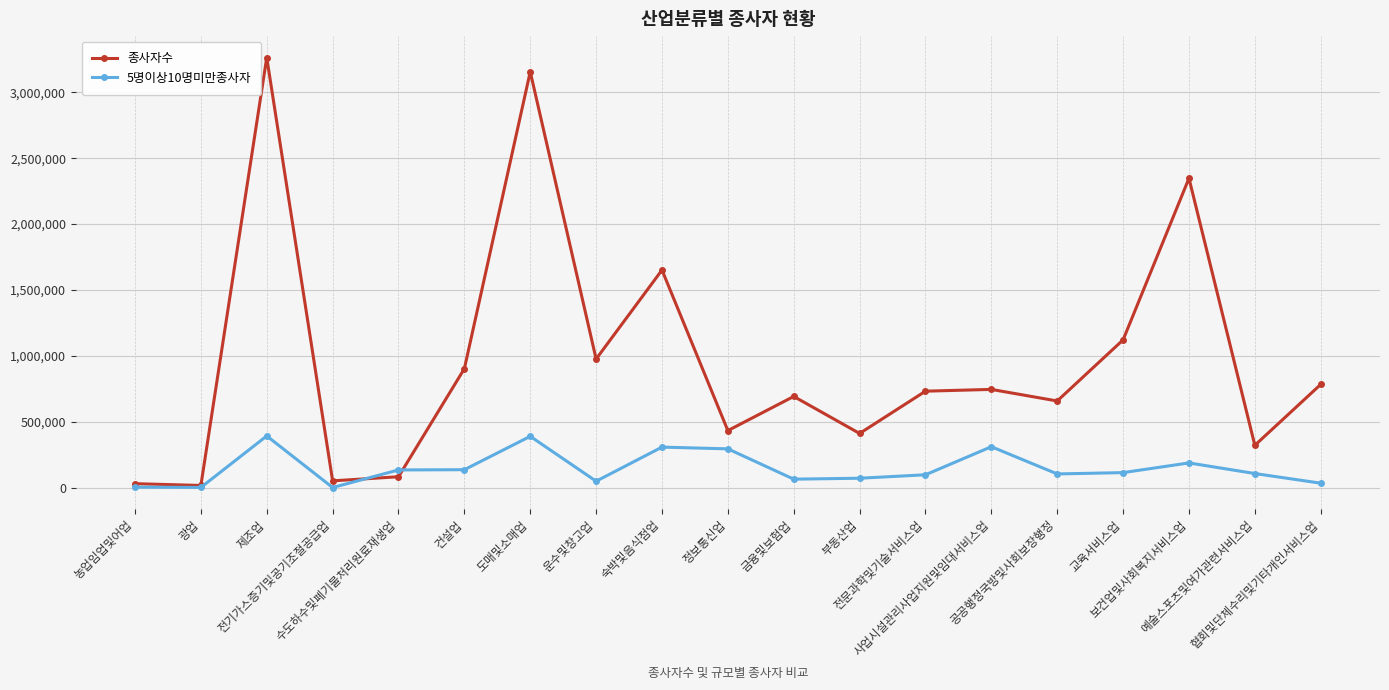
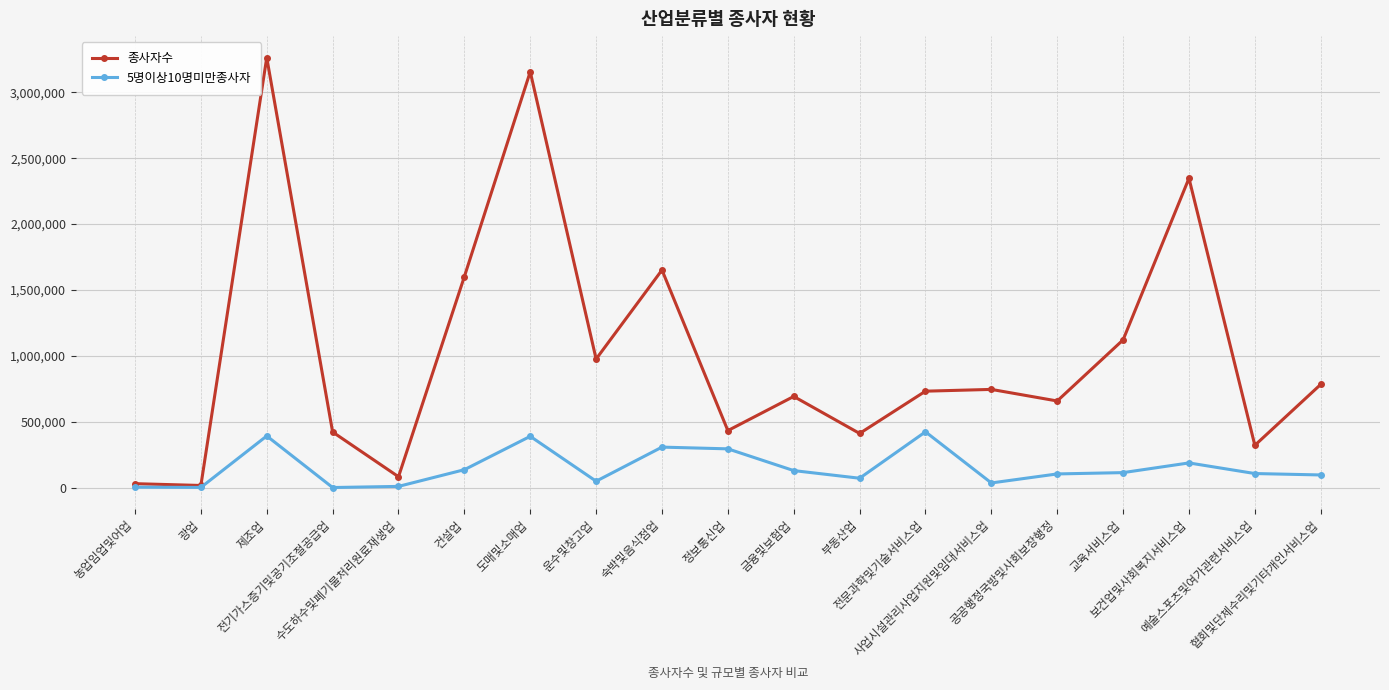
종사자수, 전기가스증기및공기조절공급업: 50,000 -> 420,000
5명이상10명미만종사자, 수도하수및폐기물처리원료재생업: 130,000 -> 10,000
종사자수, 건설업: 900,000 -> 1,600,000
5명이상10명미만종사자, 금융및보험업: 60,000 -> 130,000
5명이상10명미만종사자, 전문과학및기술서비스업: 100,000 -> 420,000
5명이상10명미만종사자, 사업시설관리사업지원및임대서비스업: 310,000 -> 40,000
5명이상10명미만종사자, 협회및단체수리및기타개인서비스업: 30,000 -> 100,000
